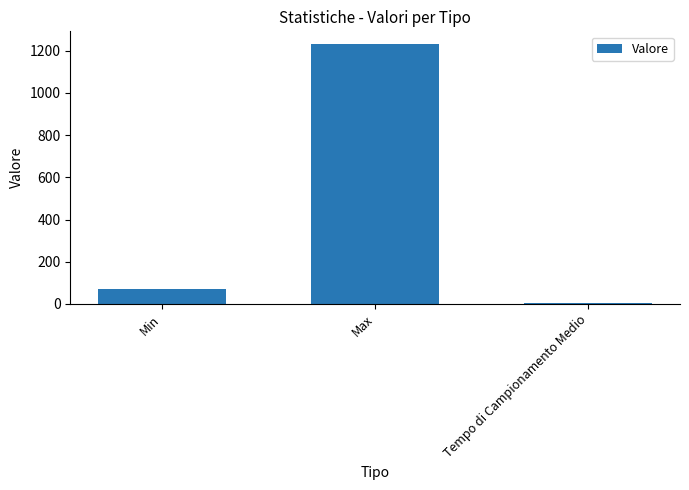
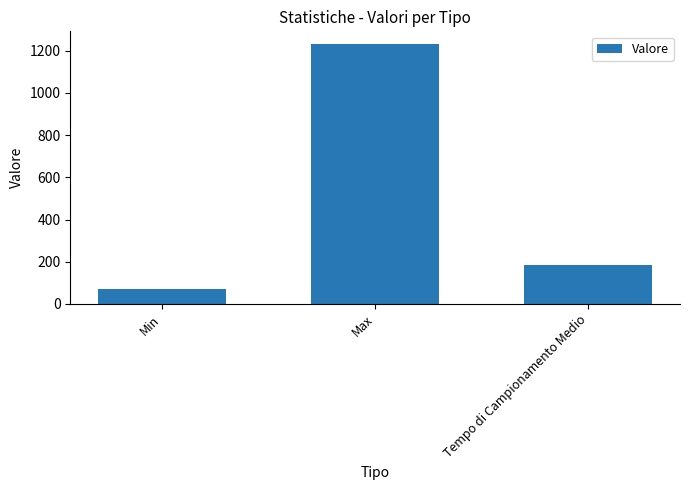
Tempo di Campionamento Medio: 0 -> 190
